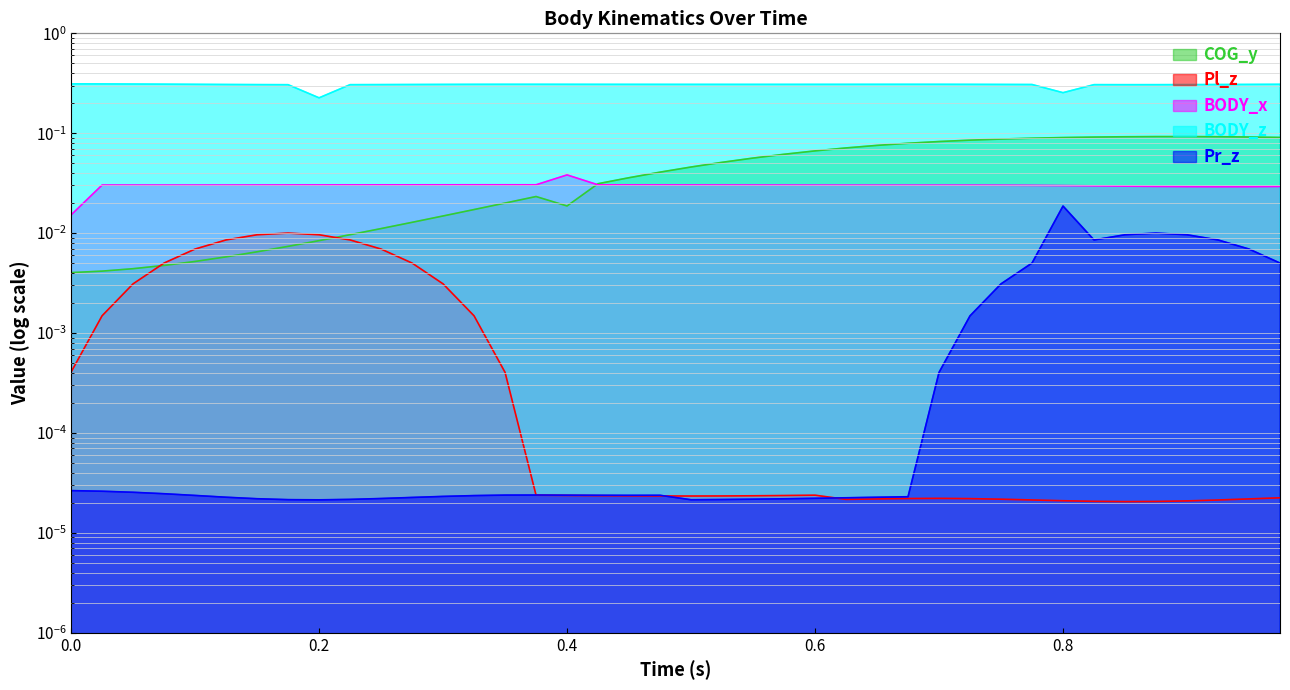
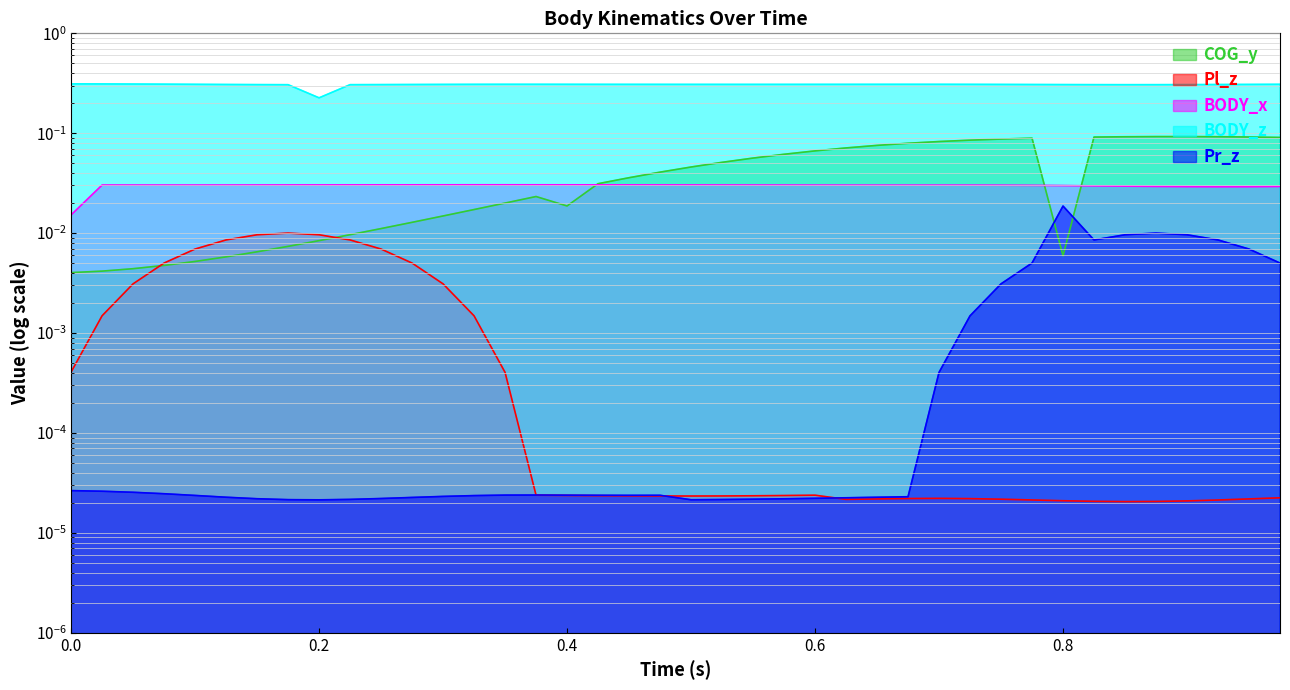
BODY_x, 0.4: 0.038 -> 0.030
COG_y, 0.8: 0.09 -> 0.006
BODY_z, 0.8: 0.25 -> 0.31
